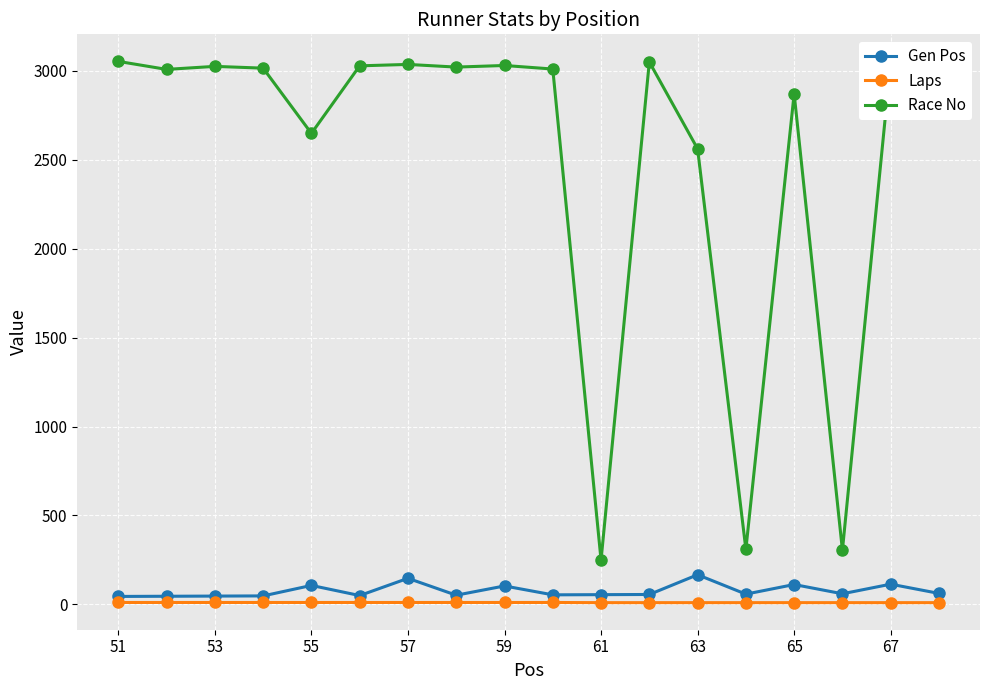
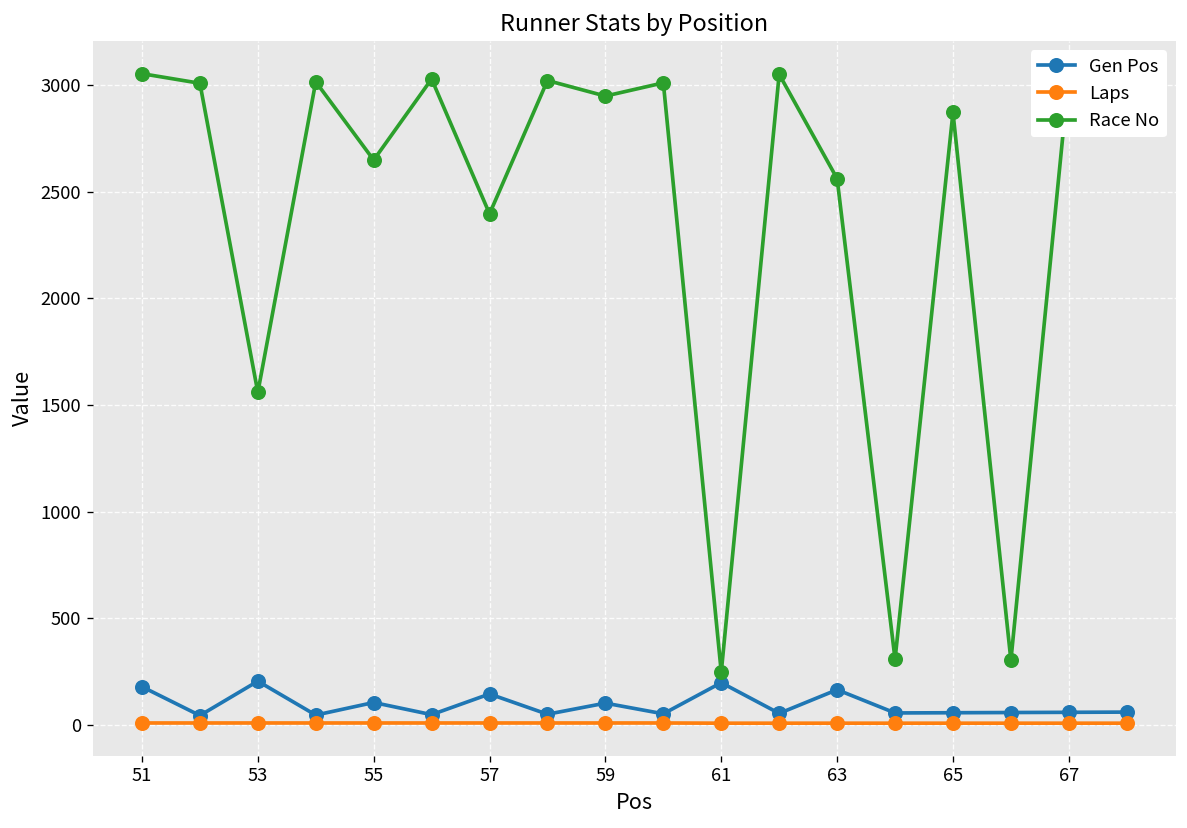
Gen Pos, 51: 40 -> 180
Gen Pos, 53: 50 -> 210
Race No, 53: 3030 -> 1560
Race No, 57: 3040 -> 2400
Race No, 59: 3030 -> 2950
Gen Pos, 61: 50 -> 200
Gen Pos, 65: 110 -> 60
Gen Pos, 67: 110 -> 60
